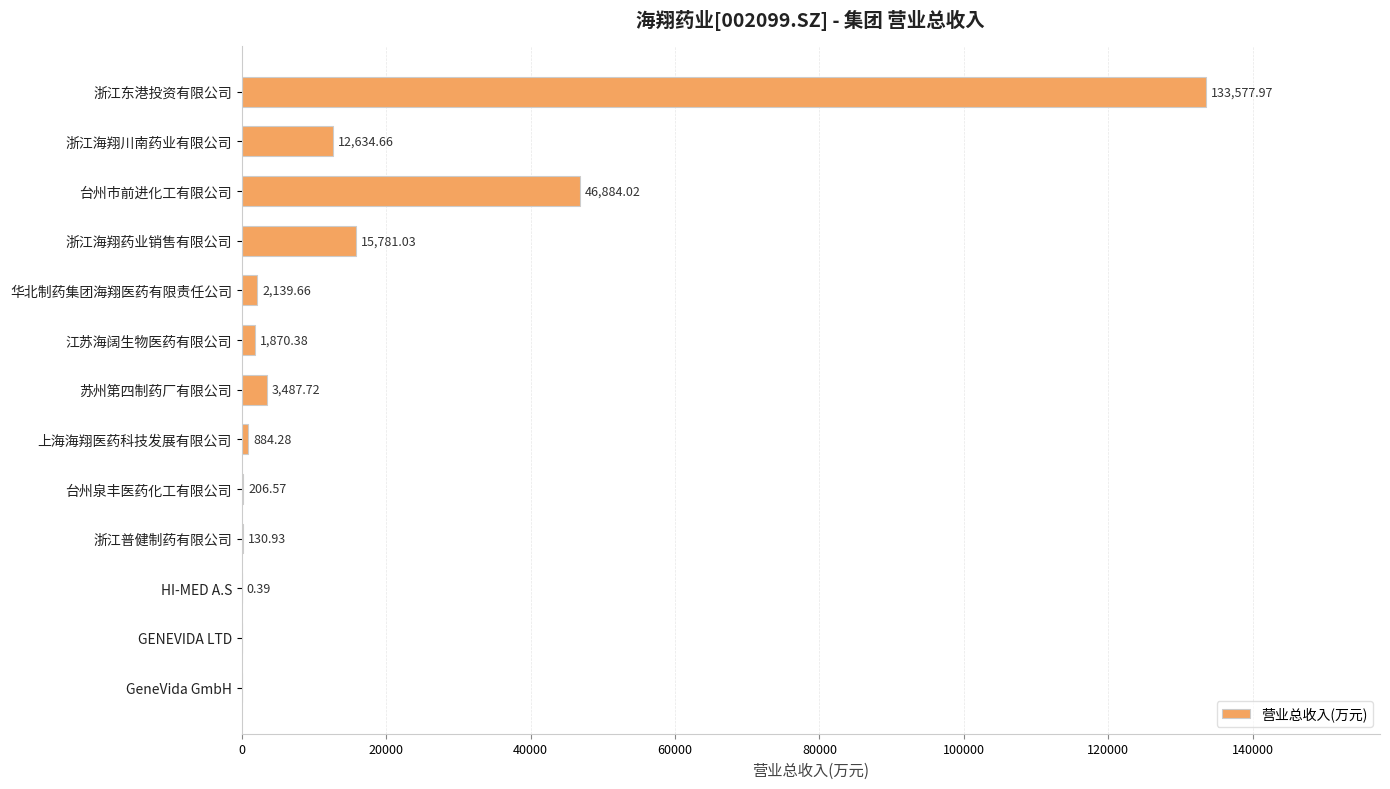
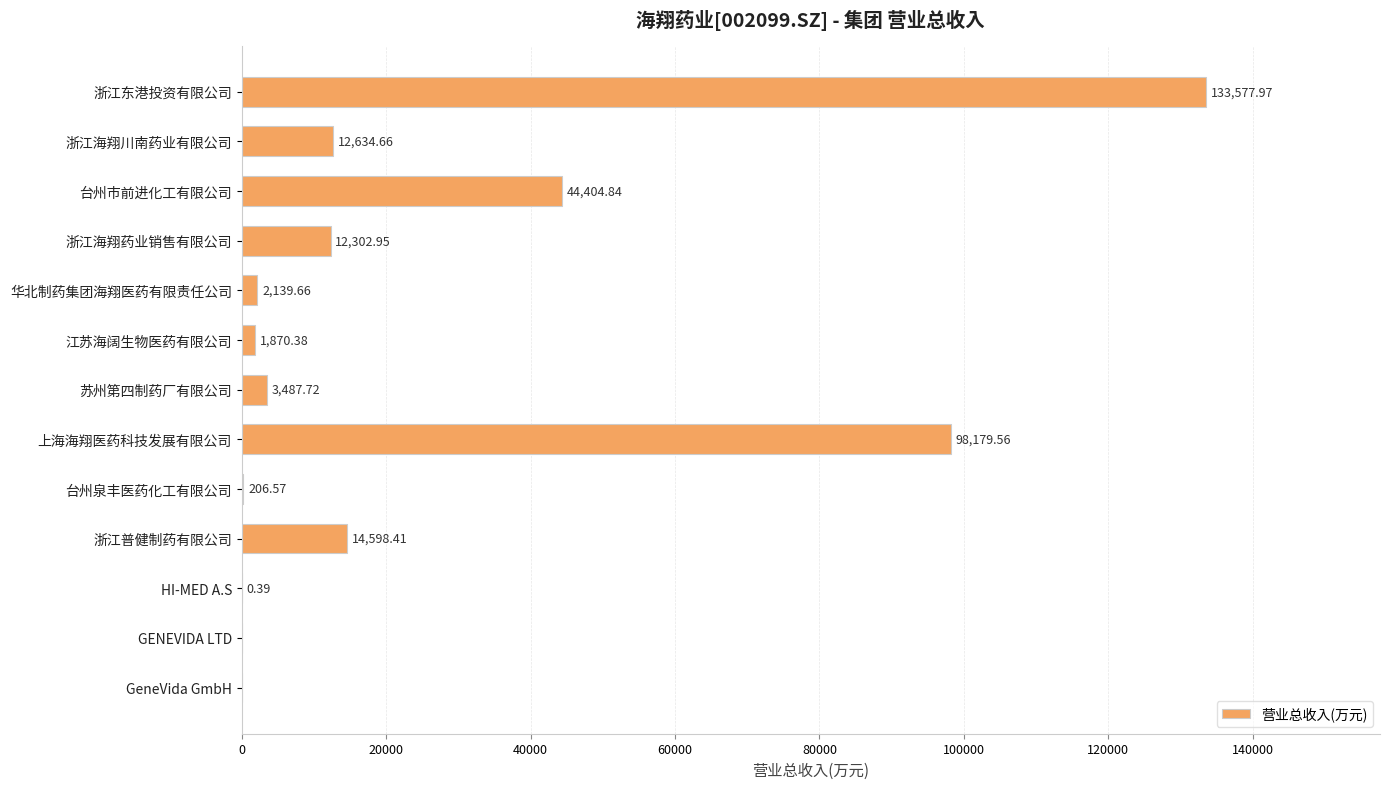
台州市前进化工有限公司: 46,884.02 -> 44,404.84
浙江海翔药业销售有限公司: 15,781.03 -> 12,302.95
上海海翔医药科技发展有限公司: 884.28 -> 98,179.56
浙江普健制药有限公司: 130.93 -> 14,598.41
